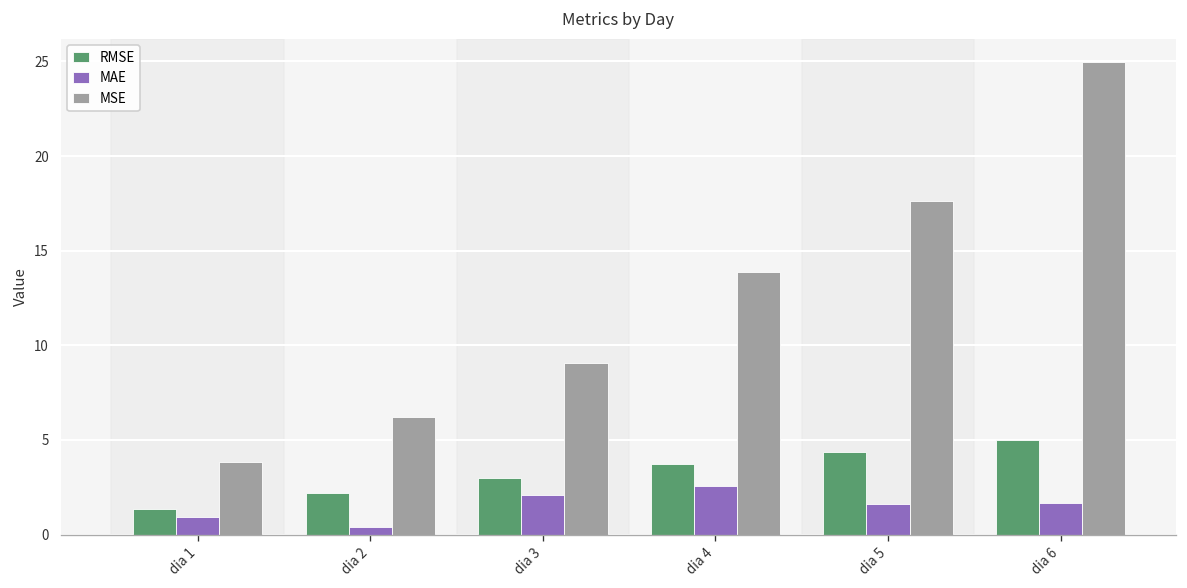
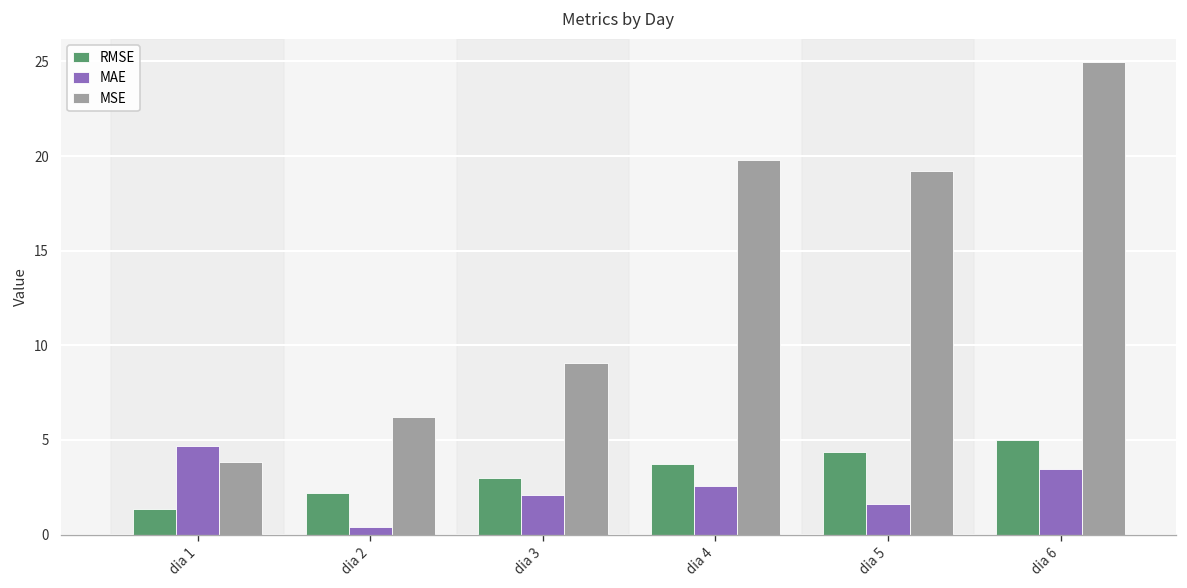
MAE, dia 1: 0.9 -> 4.7
MSE, dia 4: 13.9 -> 19.8
MSE, dia 5: 17.6 -> 19.2
MAE, dia 6: 1.7 -> 3.5
